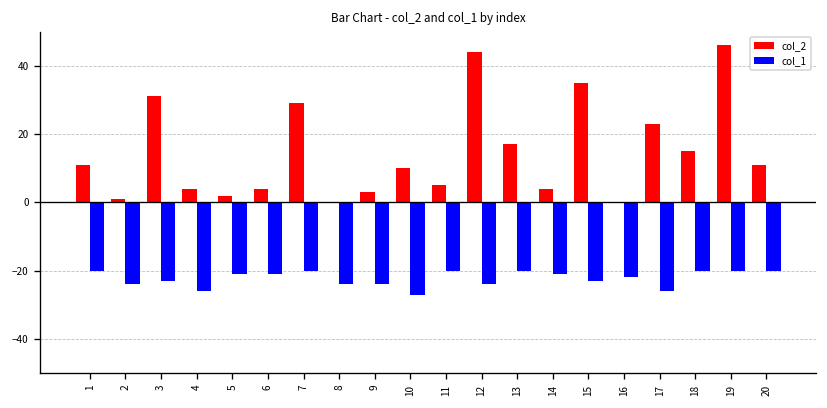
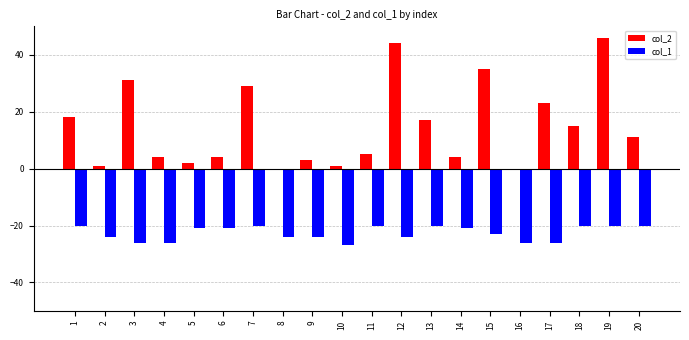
col_2, 1: 11 -> 18
col_1, 3: -23 -> -26
col_2, 10: 10 -> 1
col_1, 16: -22 -> -26
